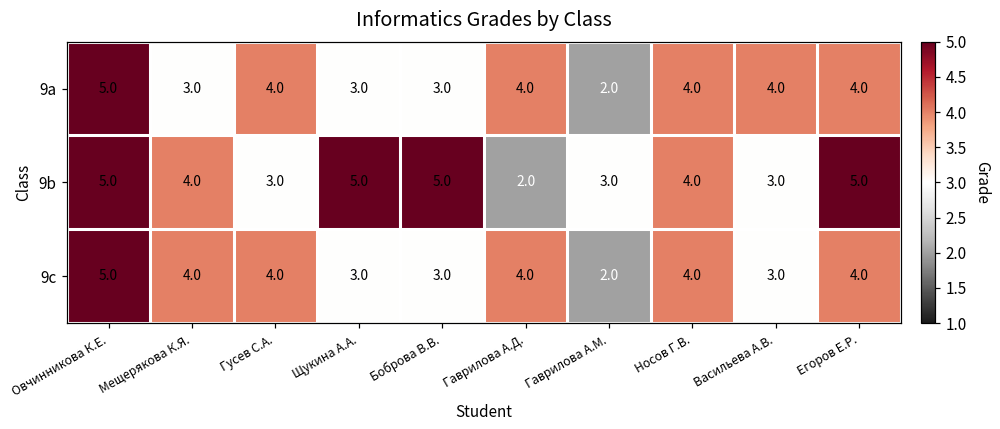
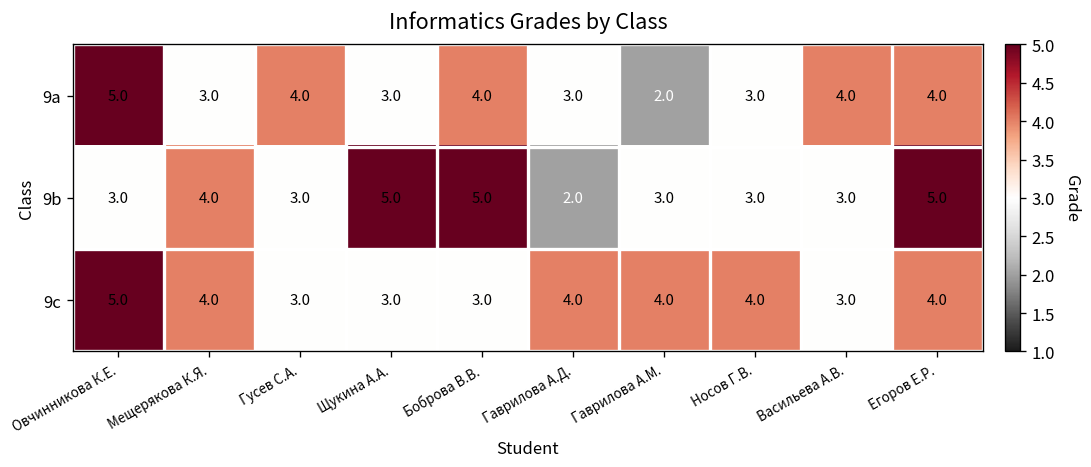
9a, Боброва В.В.: 3.0 -> 4.0
9a, Гаврилова А.Д.: 4.0 -> 3.0
9a, Носов Г.В.: 4.0 -> 3.0
9b, Овчинникова К.Е.: 5.0 -> 3.0
9b, Носов Г.В.: 4.0 -> 3.0
9c, Гусев С.А.: 4.0 -> 3.0
9c, Гаврилова А.М.: 2.0 -> 4.0
